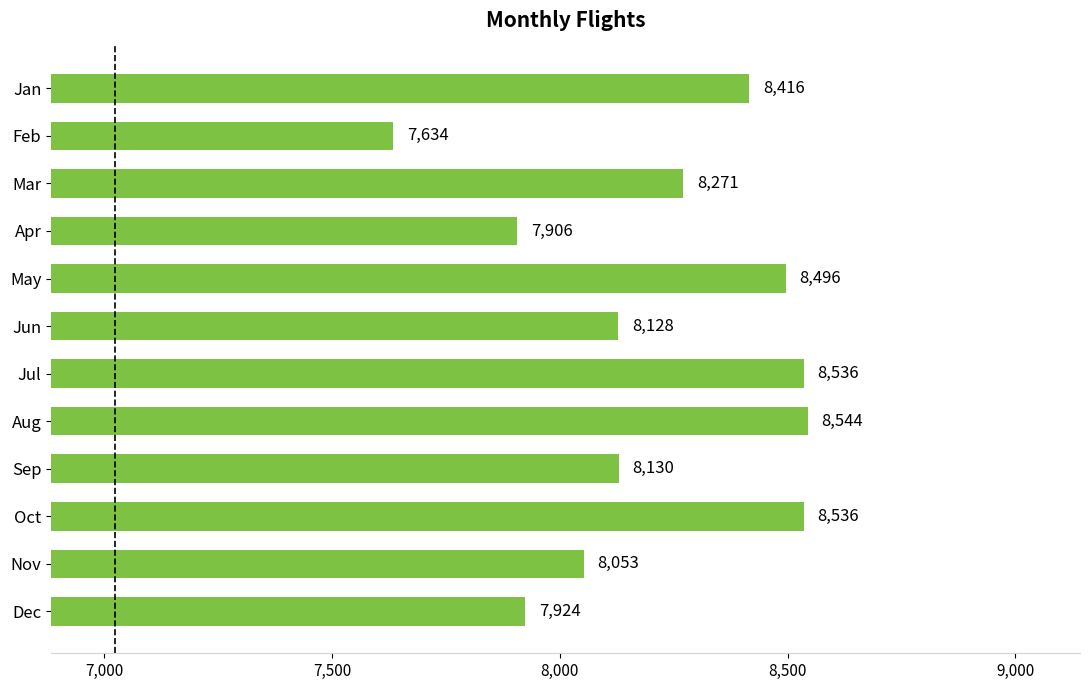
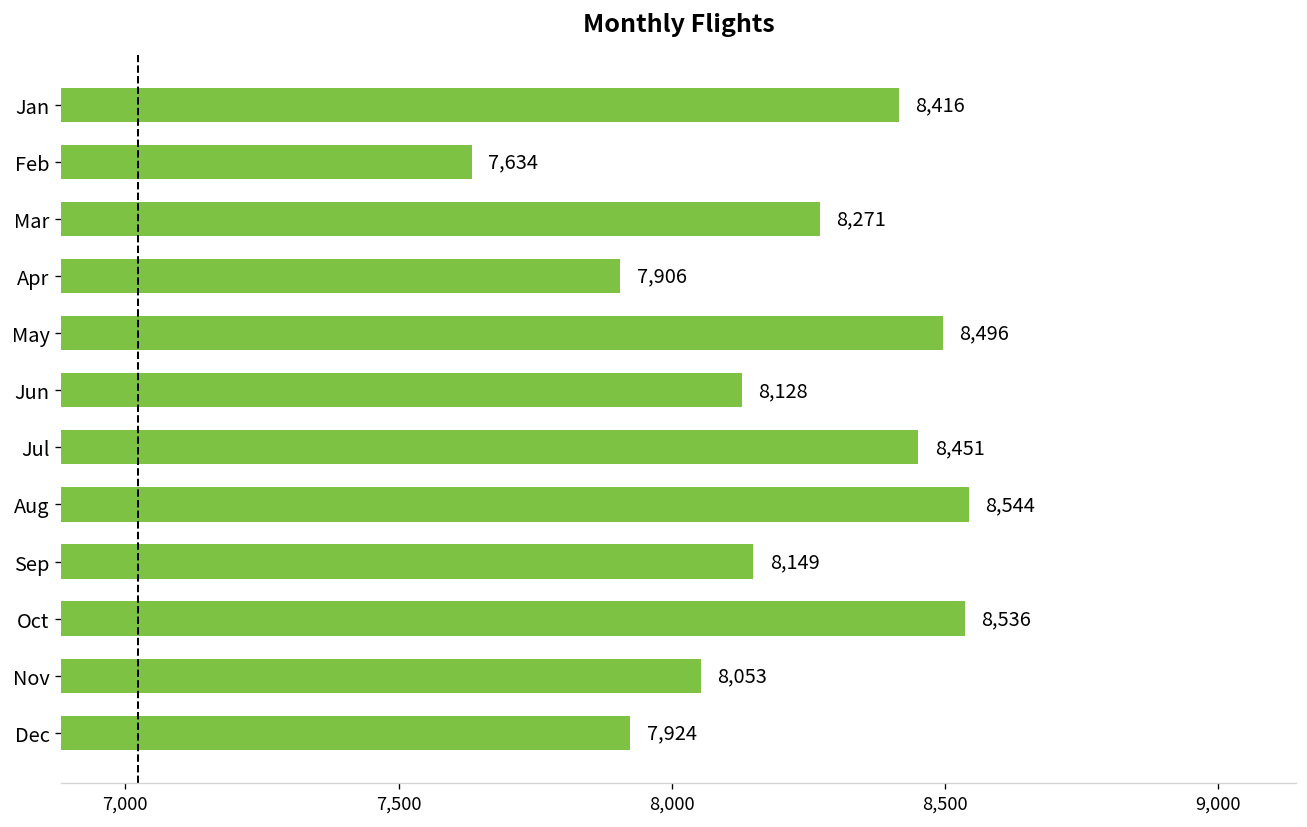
Jul: 8,536 -> 8,451
Sep: 8,130 -> 8,149
